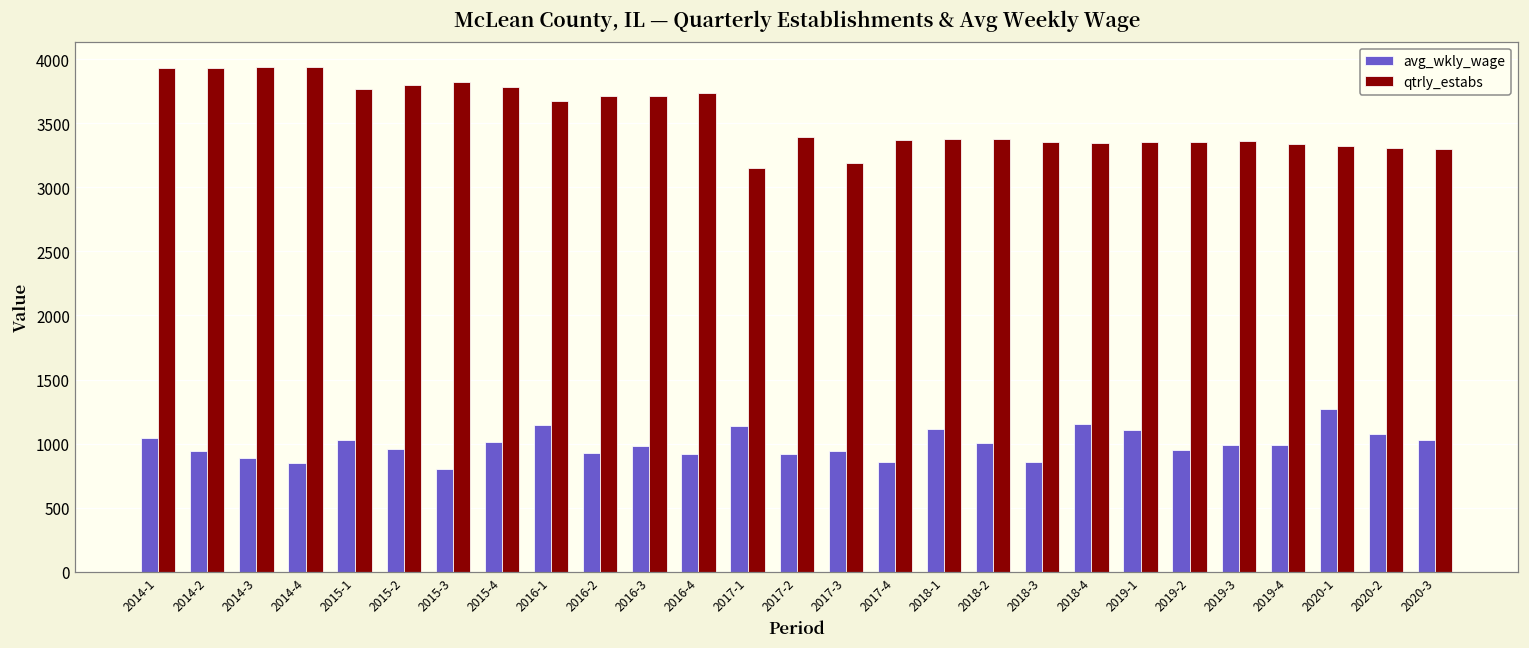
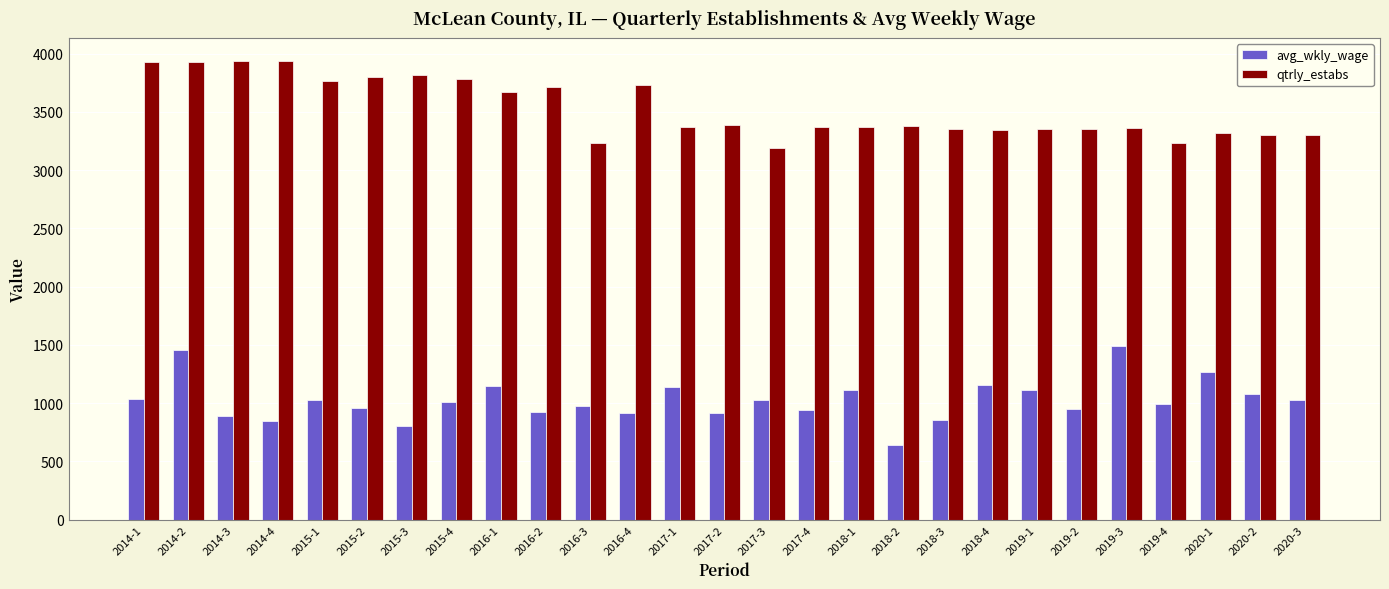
avg_wkly_wage, 2014-2: 950 -> 1460
qtrly_estabs, 2016-3: 3710 -> 3240
qtrly_estabs, 2017-1: 3150 -> 3370
avg_wkly_wage, 2017-3: 940 -> 1030
avg_wkly_wage, 2017-4: 860 -> 940
avg_wkly_wage, 2018-2: 1000 -> 640
avg_wkly_wage, 2019-3: 990 -> 1490
qtrly_estabs, 2019-4: 3330 -> 3230
